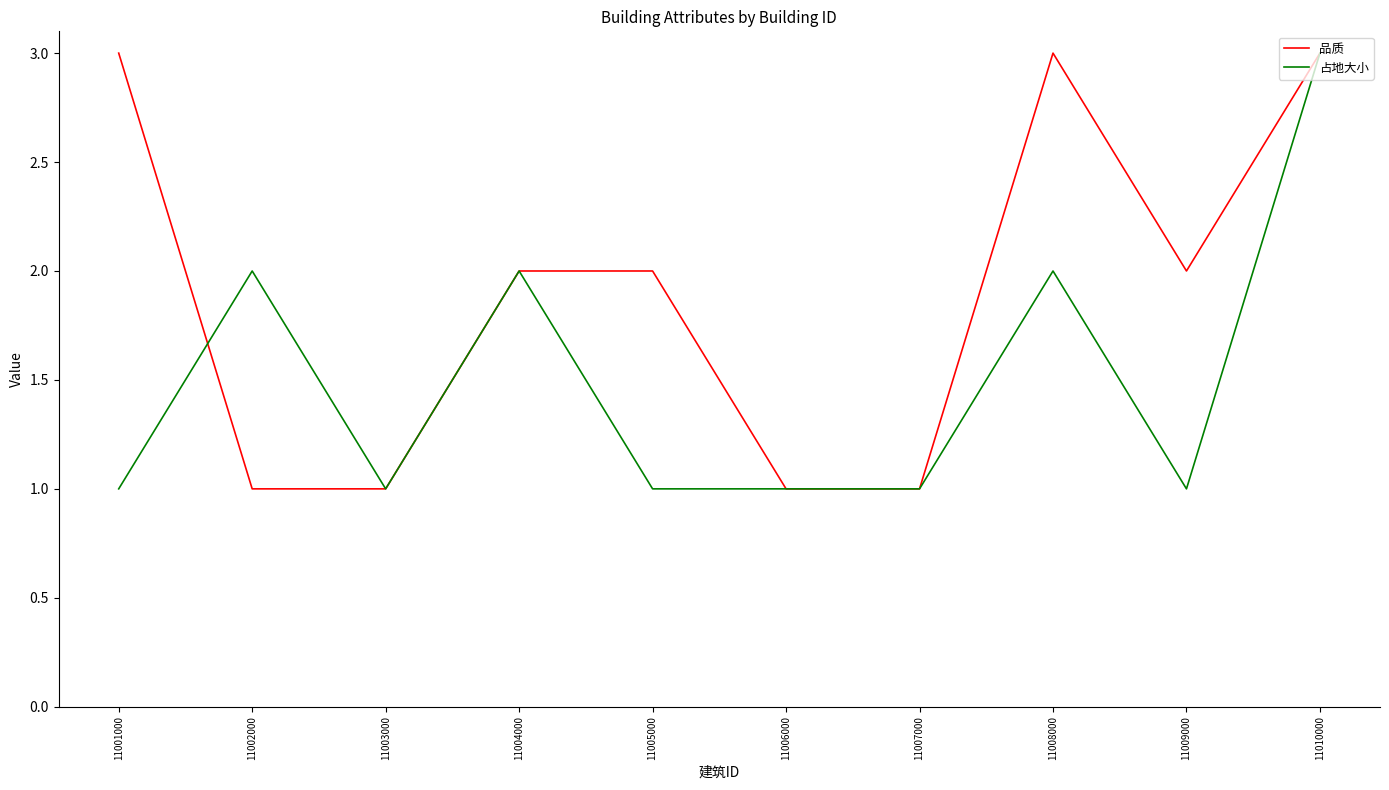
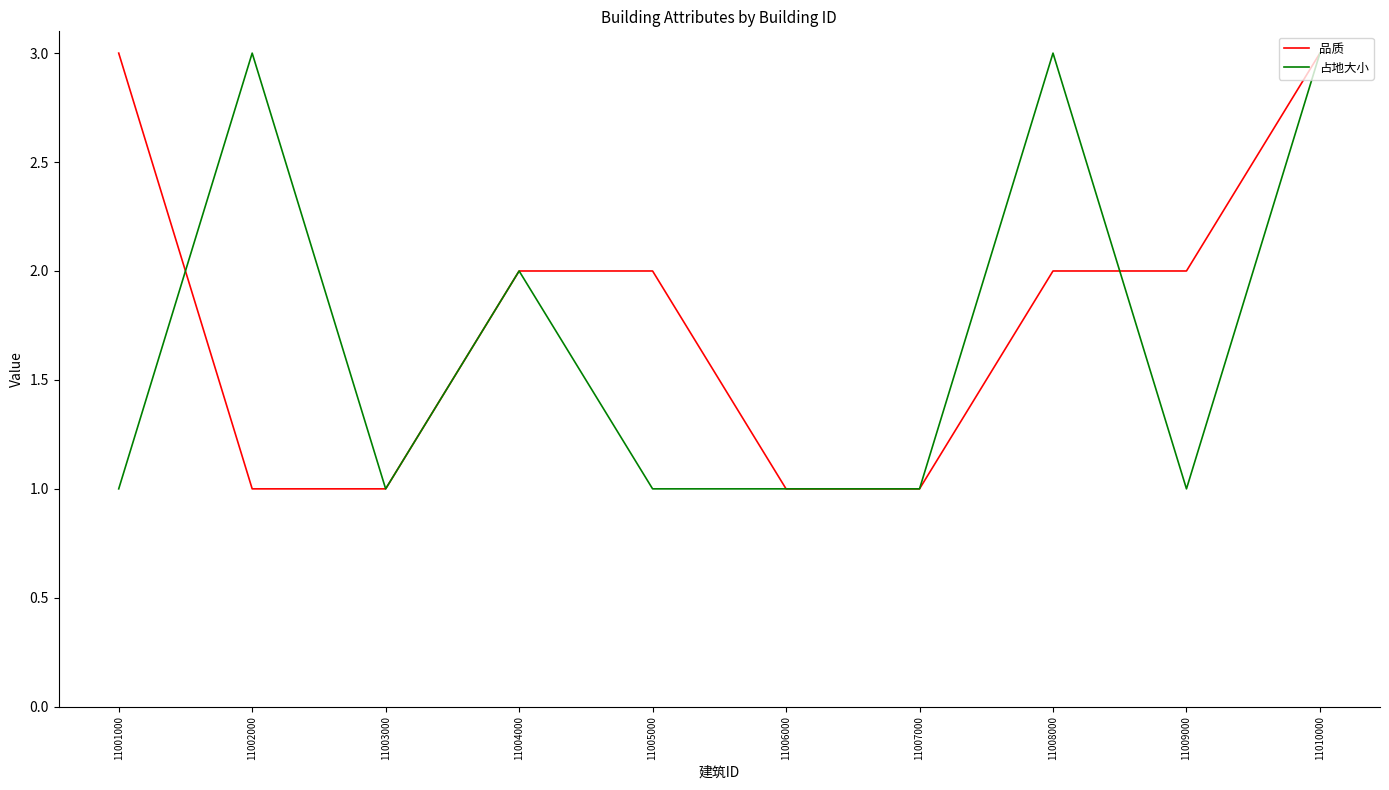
占地大小, 11002000: 2 -> 3
品质, 11008000: 3 -> 2
占地大小, 11008000: 2 -> 3
